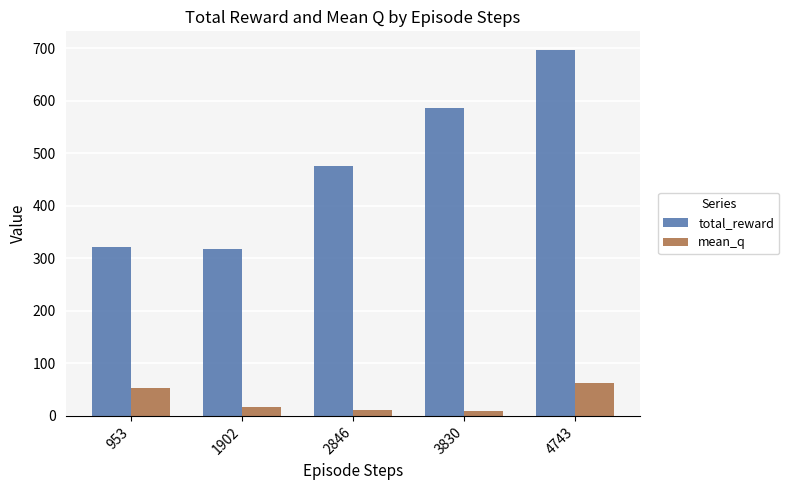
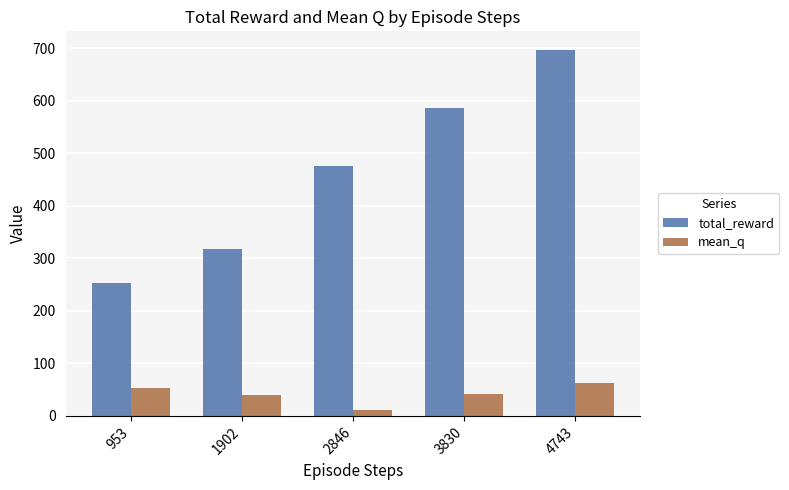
total_reward, 953: 320 -> 250
mean_q, 1902: 20 -> 40
mean_q, 3830: 10 -> 40
